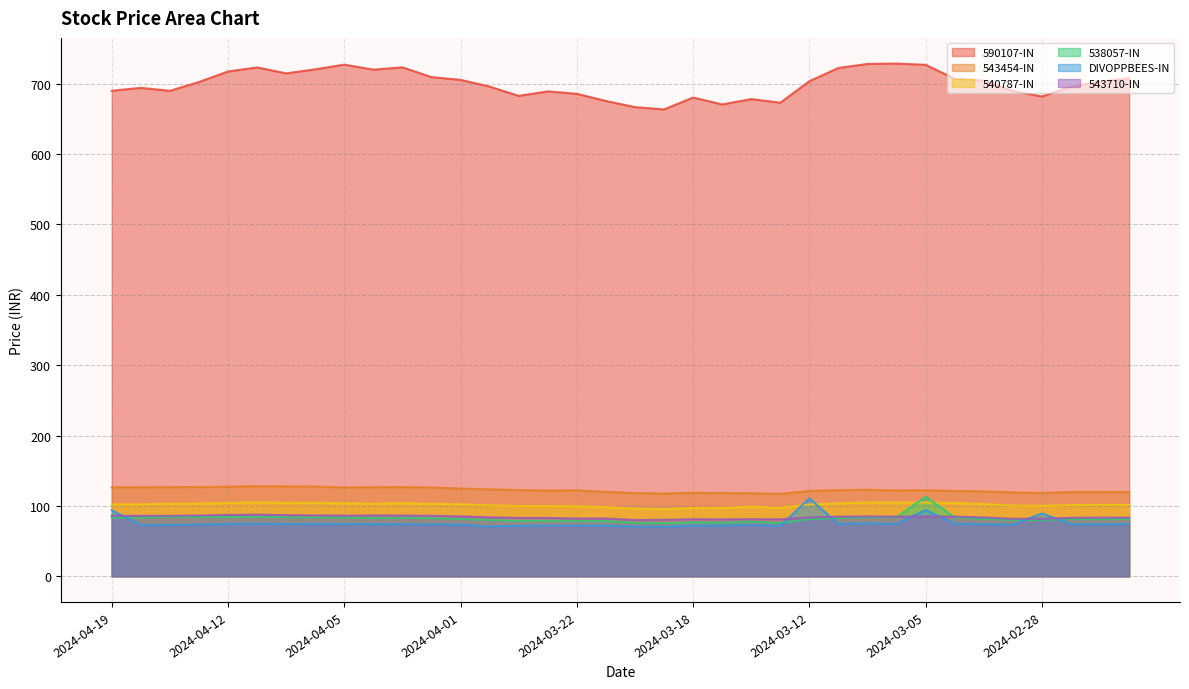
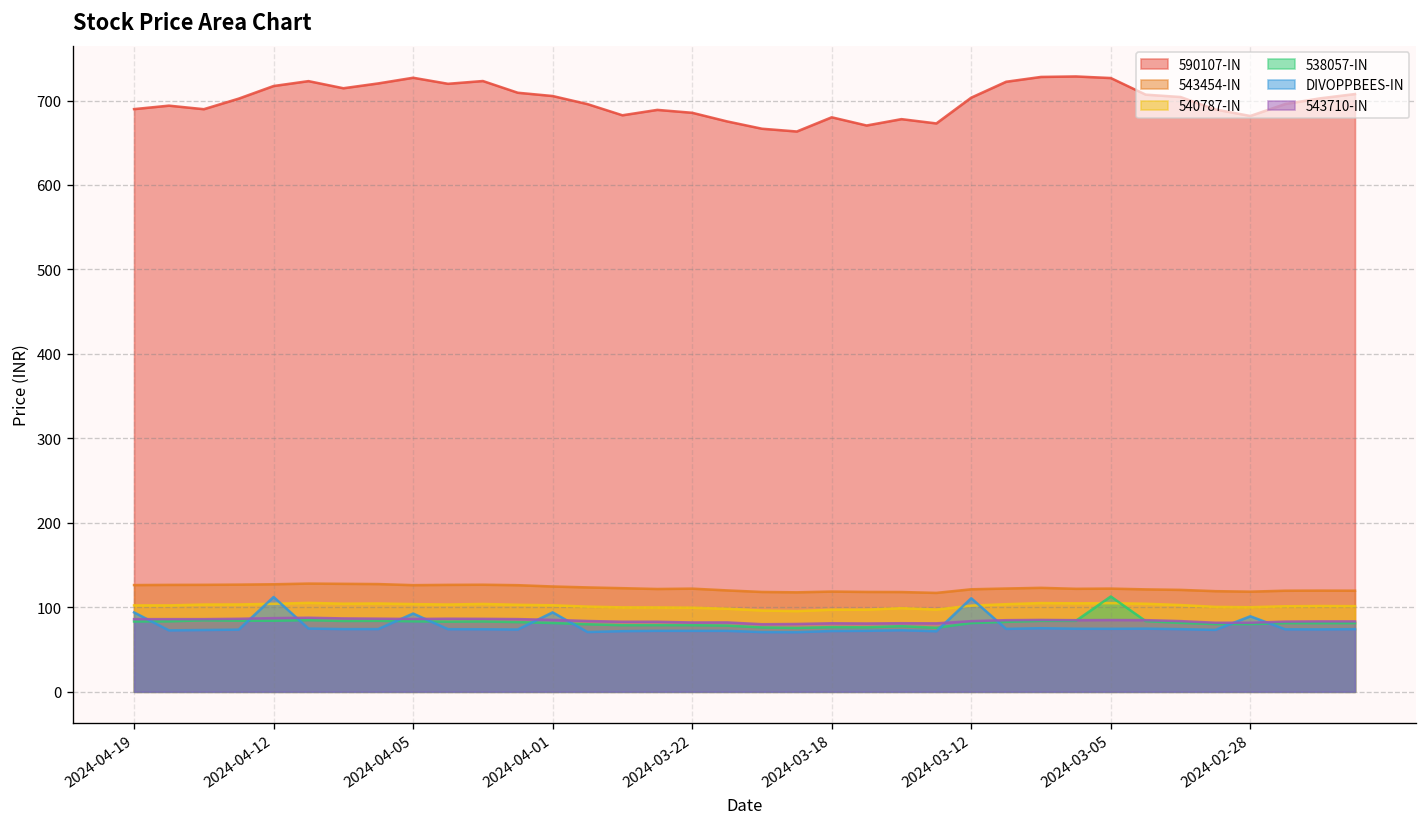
DIVOPPBEES-IN, 2024-04-12: 70 -> 110
DIVOPPBEES-IN, 2024-04-05: 70 -> 90
DIVOPPBEES-IN, 2024-04-01: 70 -> 90
DIVOPPBEES-IN, 2024-03-05: 90 -> 70
